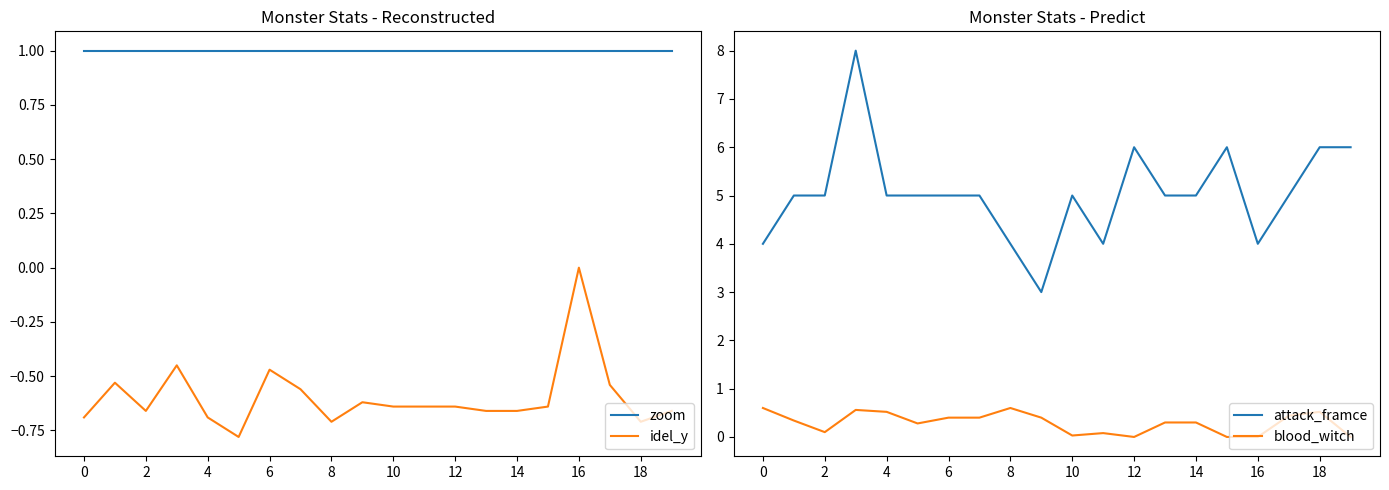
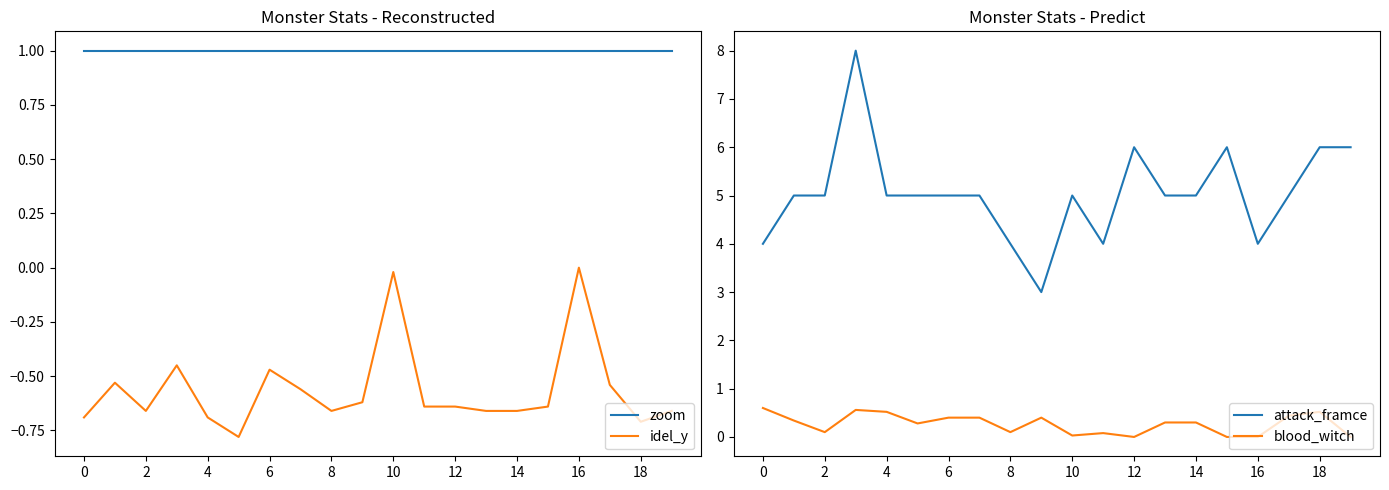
Monster Stats - Reconstructed, idel_y, 8: -0.71 -> -0.66
Monster Stats - Reconstructed, idel_y, 10: -0.64 -> -0.02
Monster Stats - Predict, blood_witch, 8: 0.6 -> 0.1
